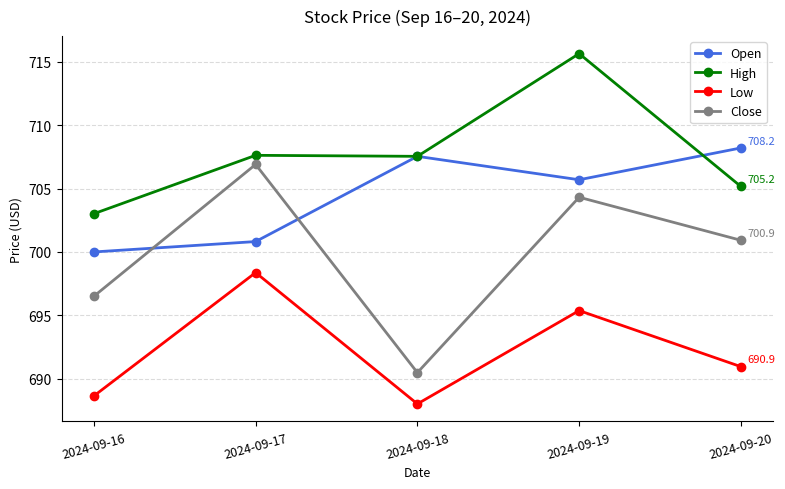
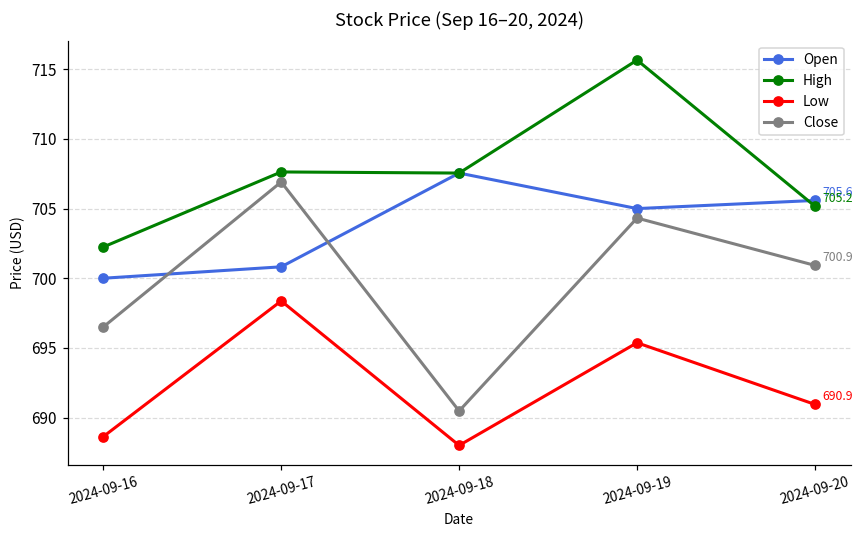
High, 2024-09-16: 703.0 -> 702.2
Open, 2024-09-19: 705.7 -> 705.0
Open, 2024-09-20: 708.2 -> 705.6
